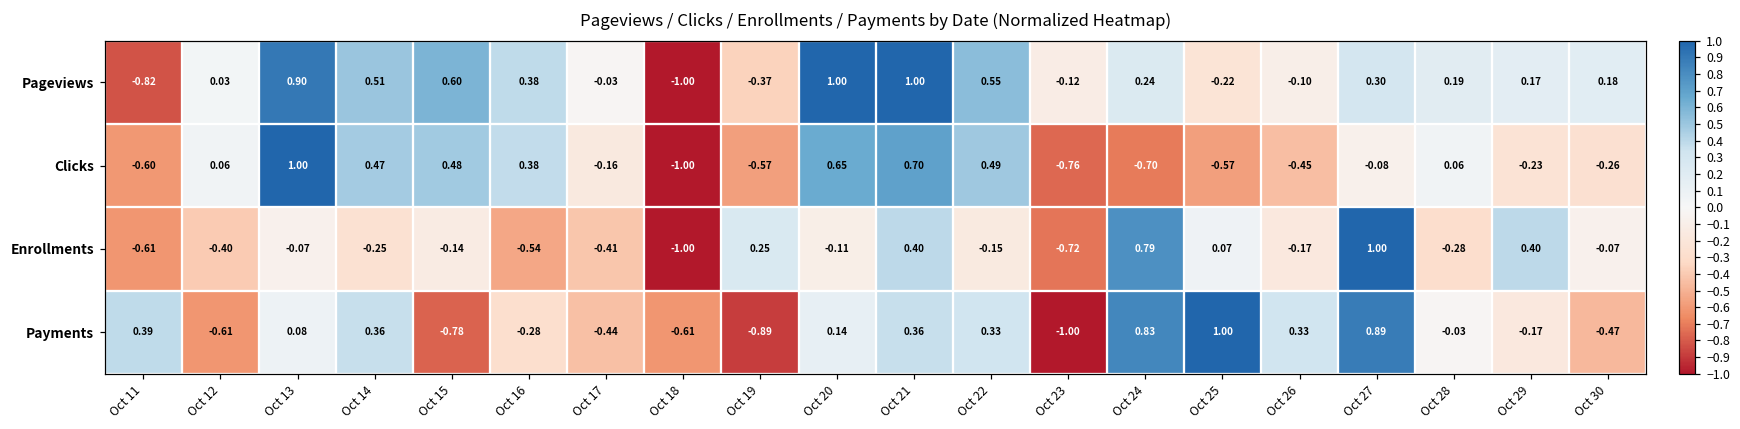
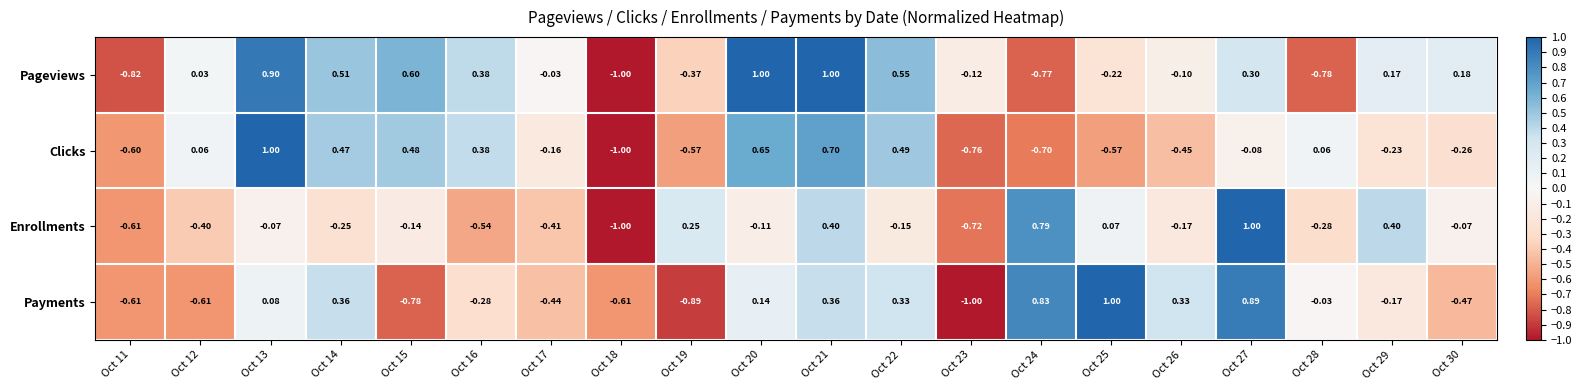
Pageviews, Oct 24: 0.24 -> -0.77
Pageviews, Oct 28: 0.19 -> -0.78
Payments, Oct 11: 0.39 -> -0.61
